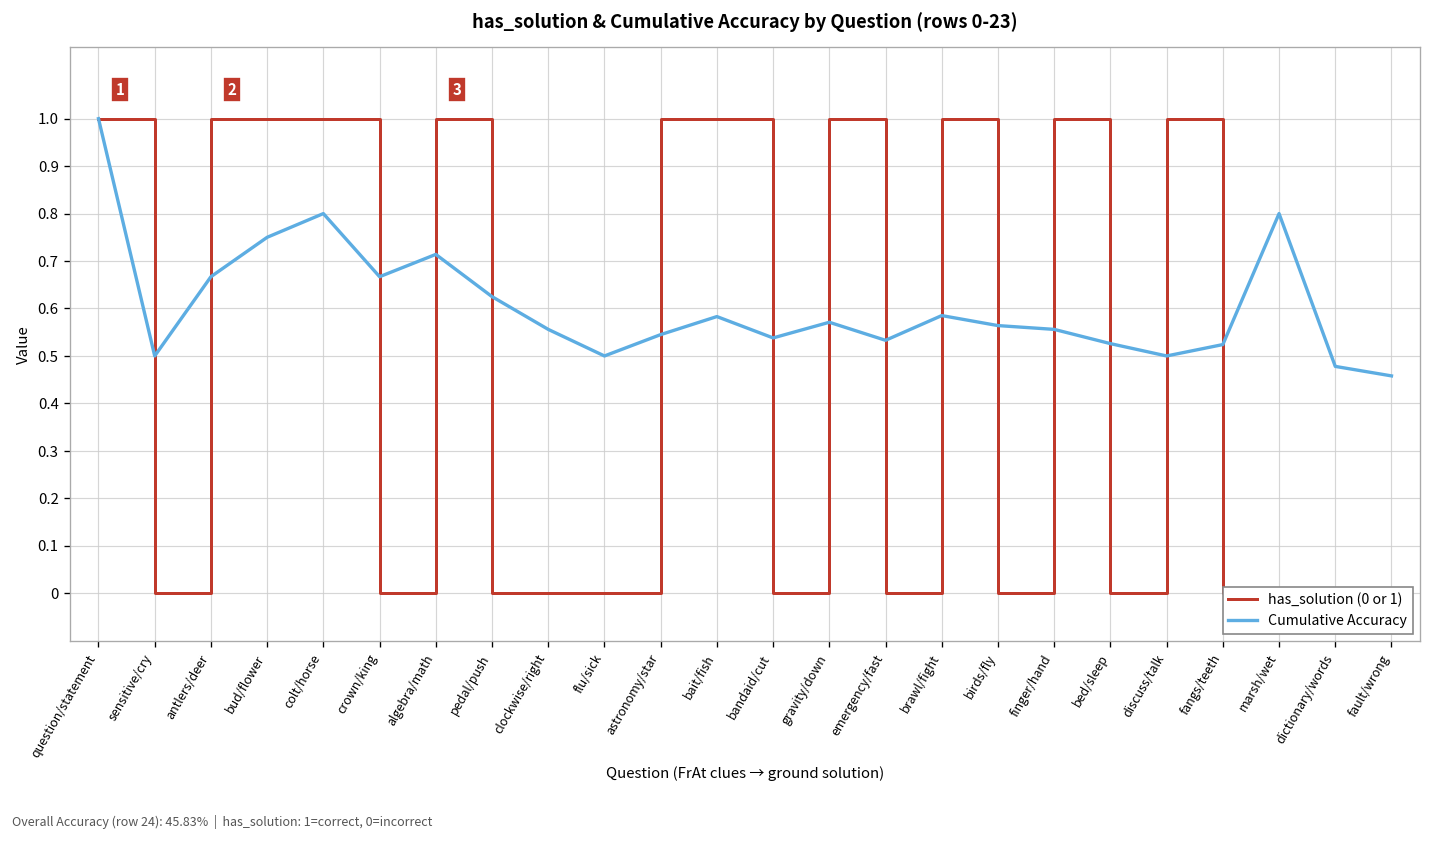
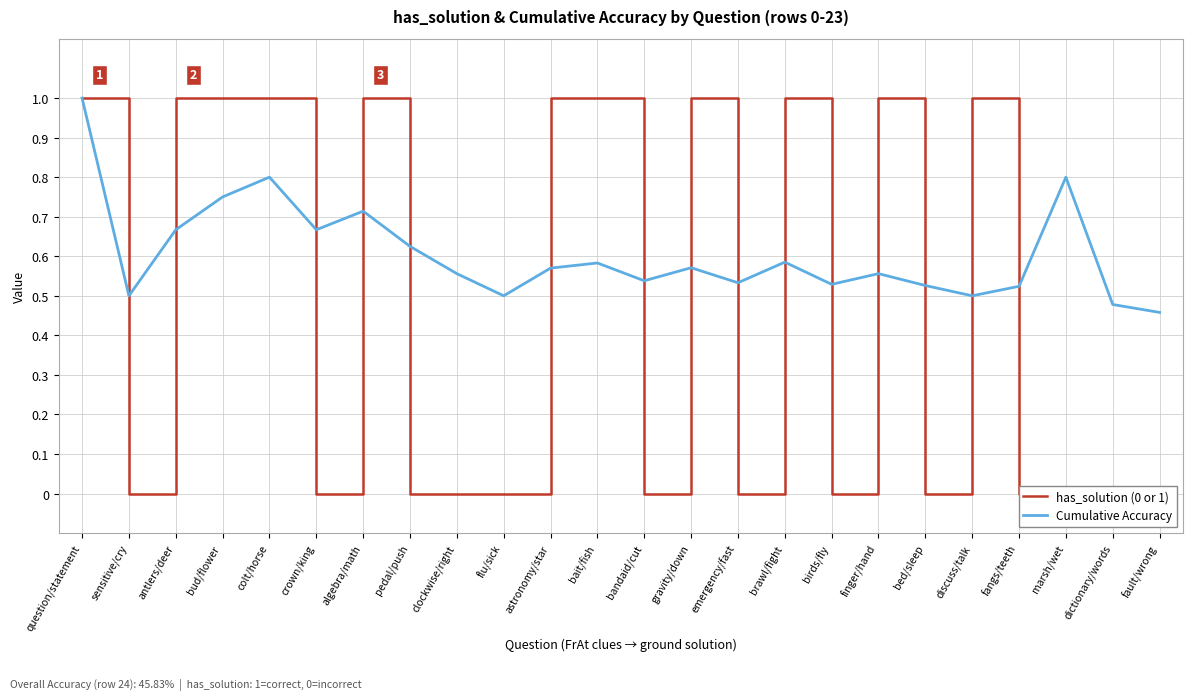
Cumulative Accuracy, astronomy/star: 0.55 -> 0.57
Cumulative Accuracy, birds/fly: 0.56 -> 0.53
